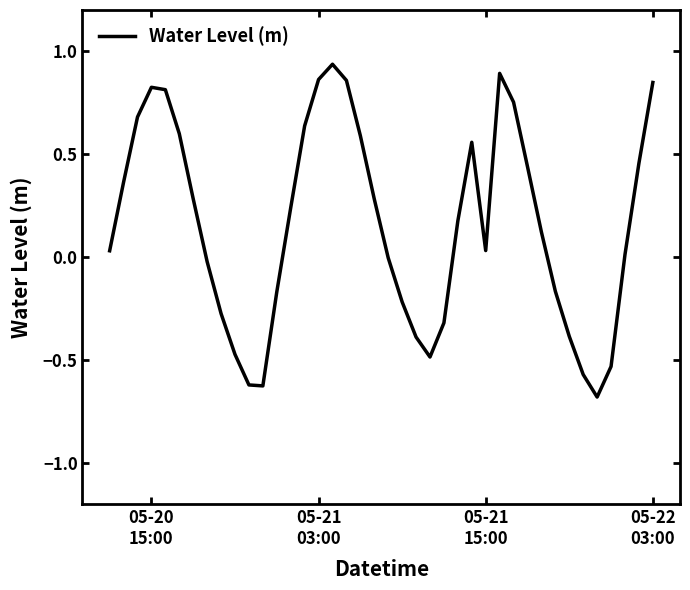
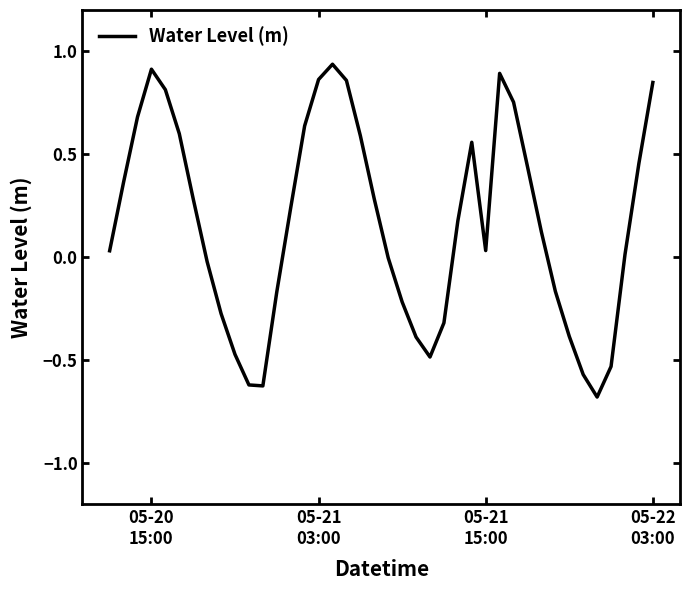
05-20 15:00: 0.82 -> 0.91
